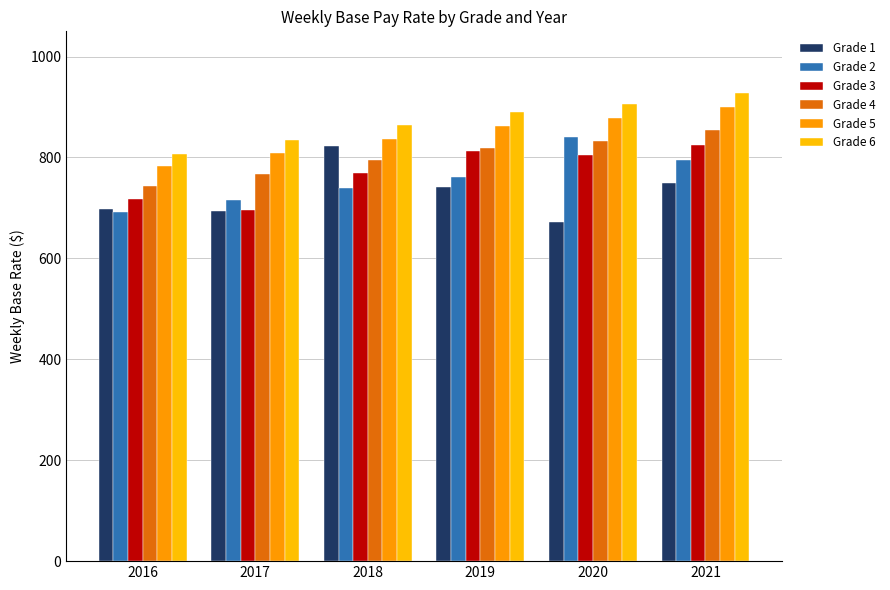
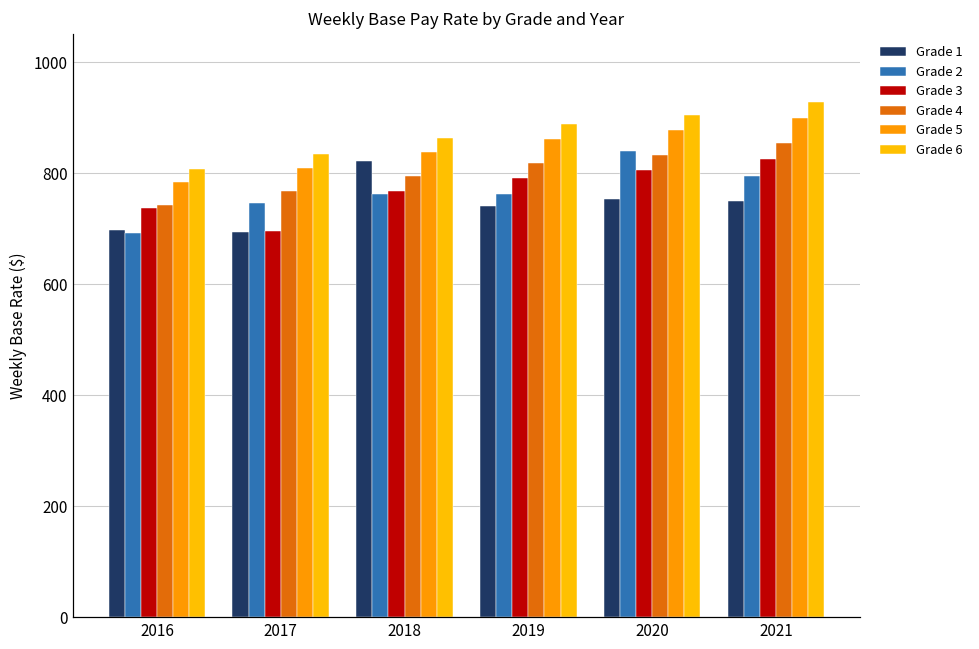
Grade 3, 2016: 720 -> 740
Grade 2, 2017: 710 -> 750
Grade 2, 2018: 740 -> 760
Grade 3, 2019: 810 -> 790
Grade 1, 2020: 670 -> 750
